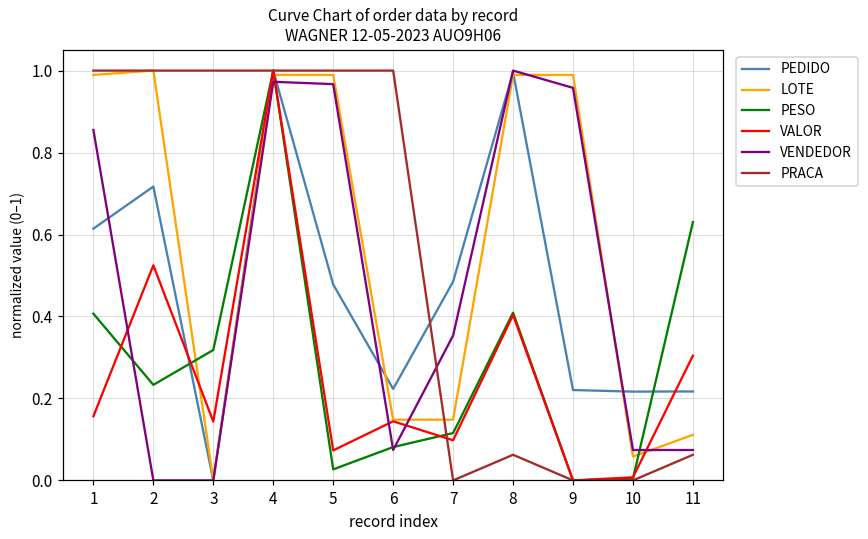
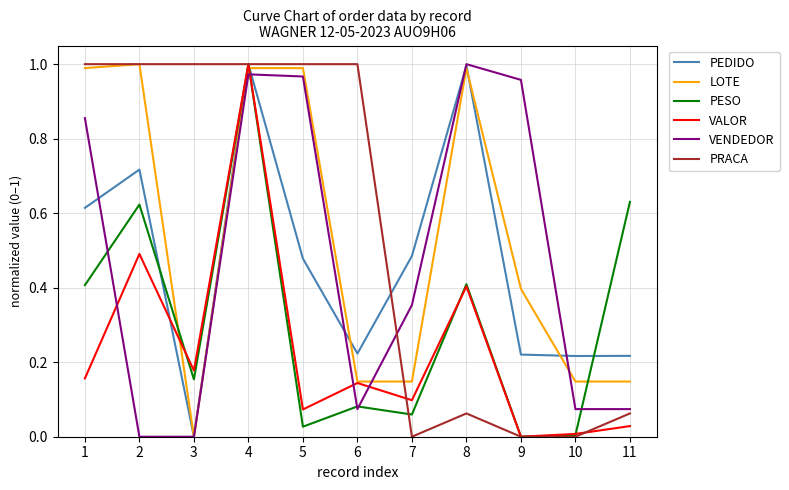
PESO, 2: 0.23 -> 0.62
VALOR, 2: 0.52 -> 0.49
PESO, 3: 0.32 -> 0.15
VALOR, 3: 0.14 -> 0.18
PESO, 7: 0.12 -> 0.06
LOTE, 9: 0.99 -> 0.40
LOTE, 10: 0.06 -> 0.15
LOTE, 11: 0.11 -> 0.15
VALOR, 11: 0.30 -> 0.03
